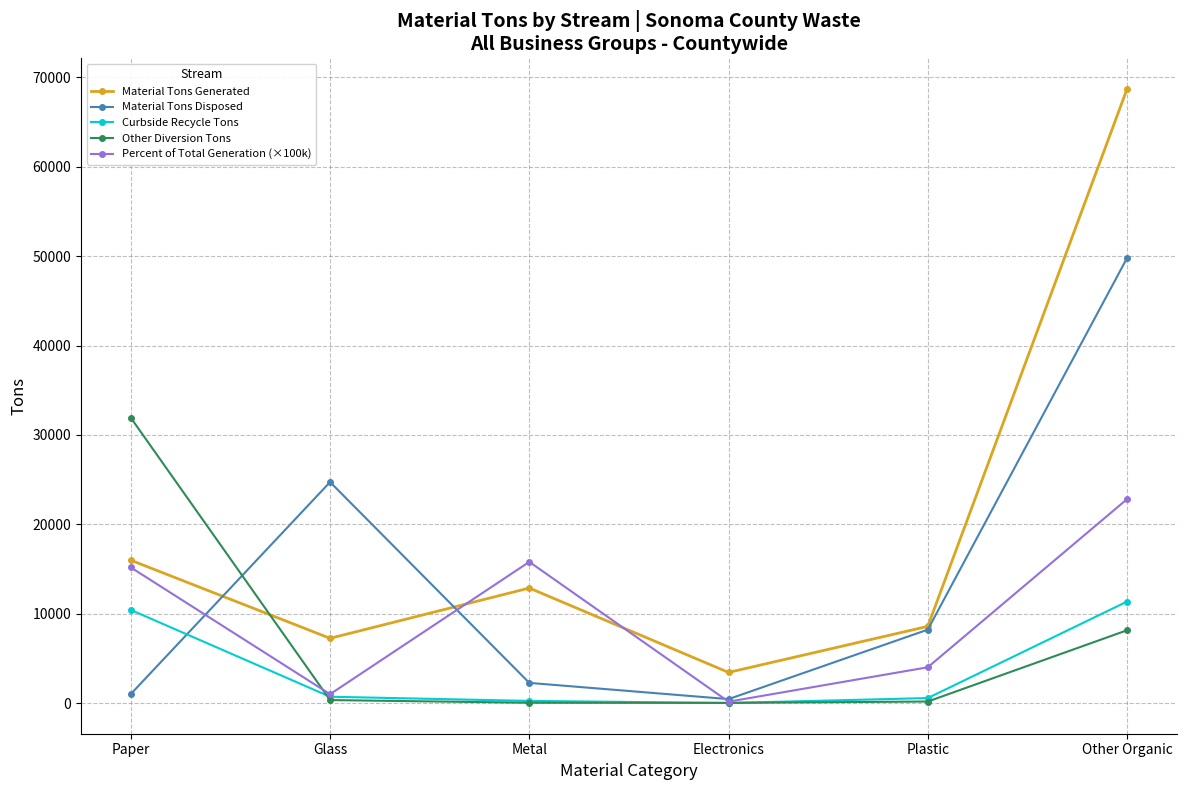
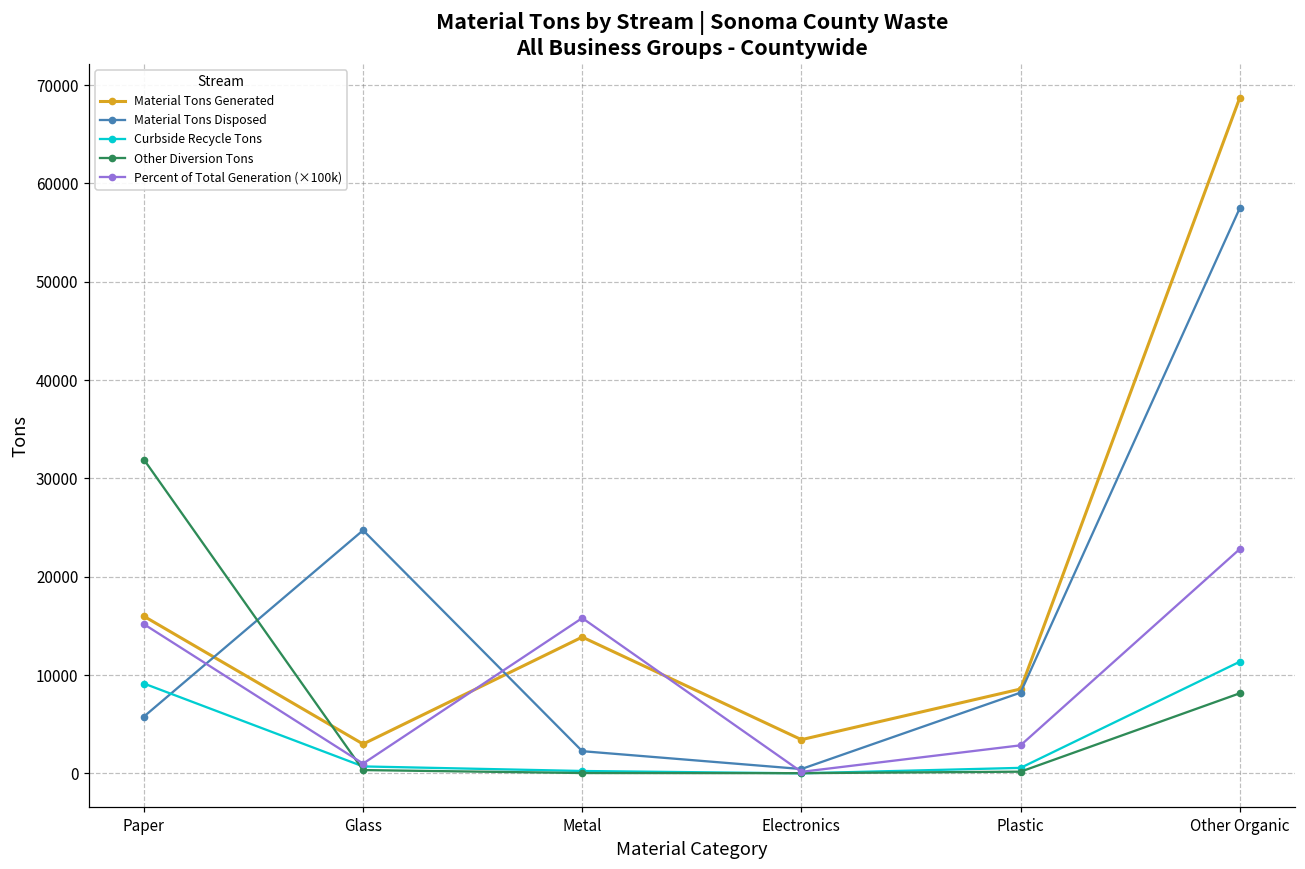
Material Tons Disposed, Paper: 1000 -> 6000
Curbside Recycle Tons, Paper: 10000 -> 9000
Material Tons Generated, Glass: 7000 -> 3000
Material Tons Generated, Metal: 13000 -> 14000
Percent of Total Generation (×100k), Plastic: 4000 -> 3000
Material Tons Disposed, Other Organic: 50000 -> 57000
